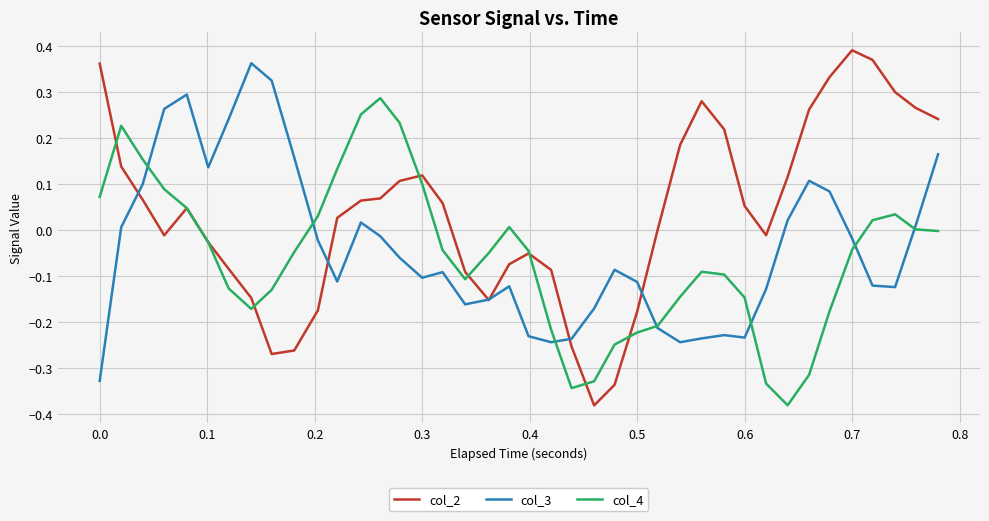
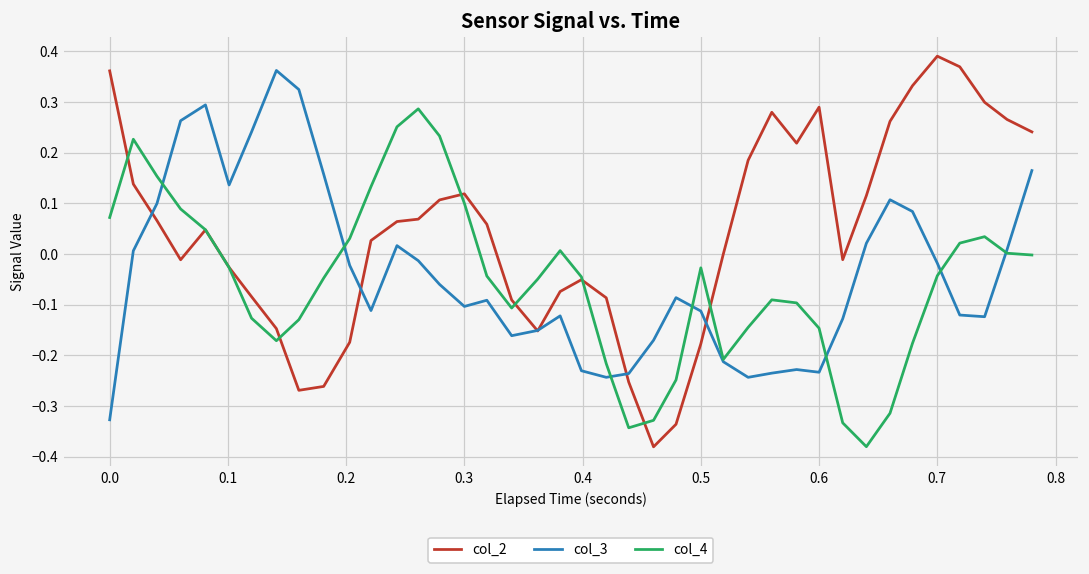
col_4, 0.5: -0.22 -> -0.03
col_2, 0.6: 0.05 -> 0.29
